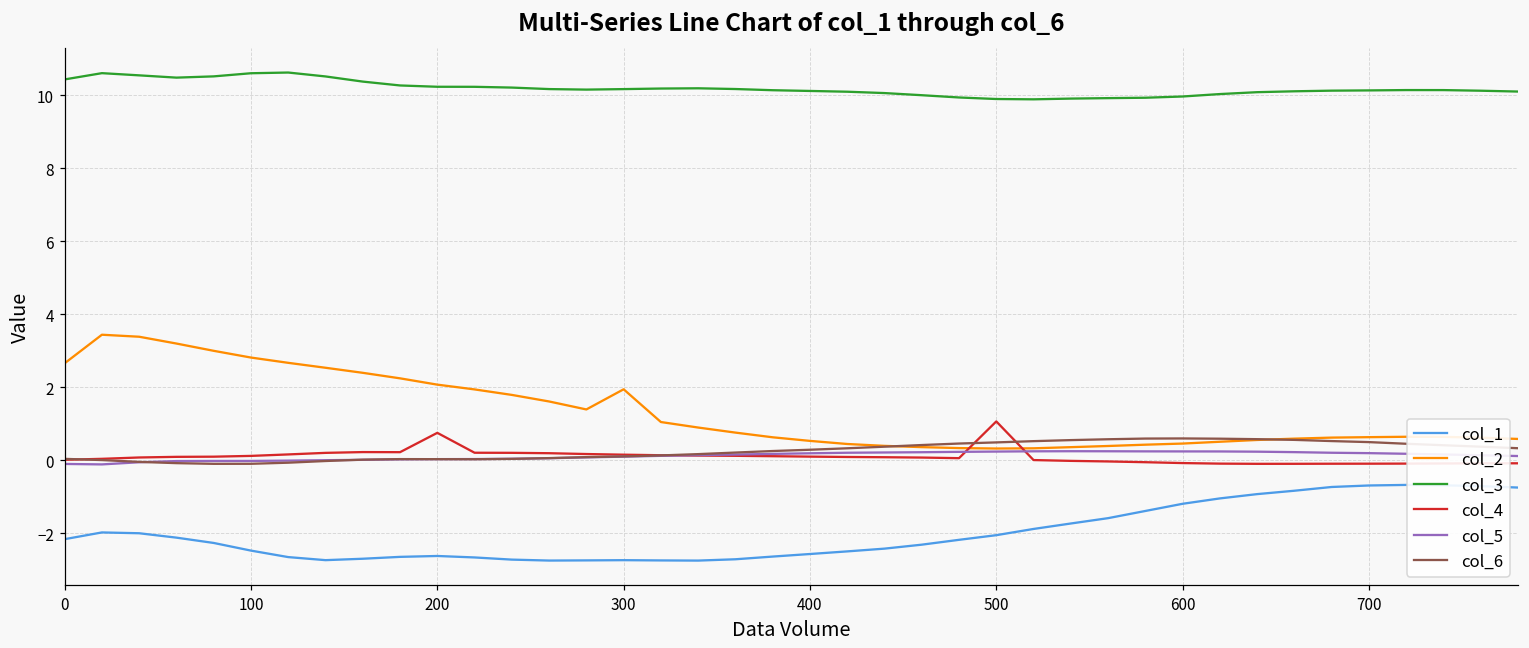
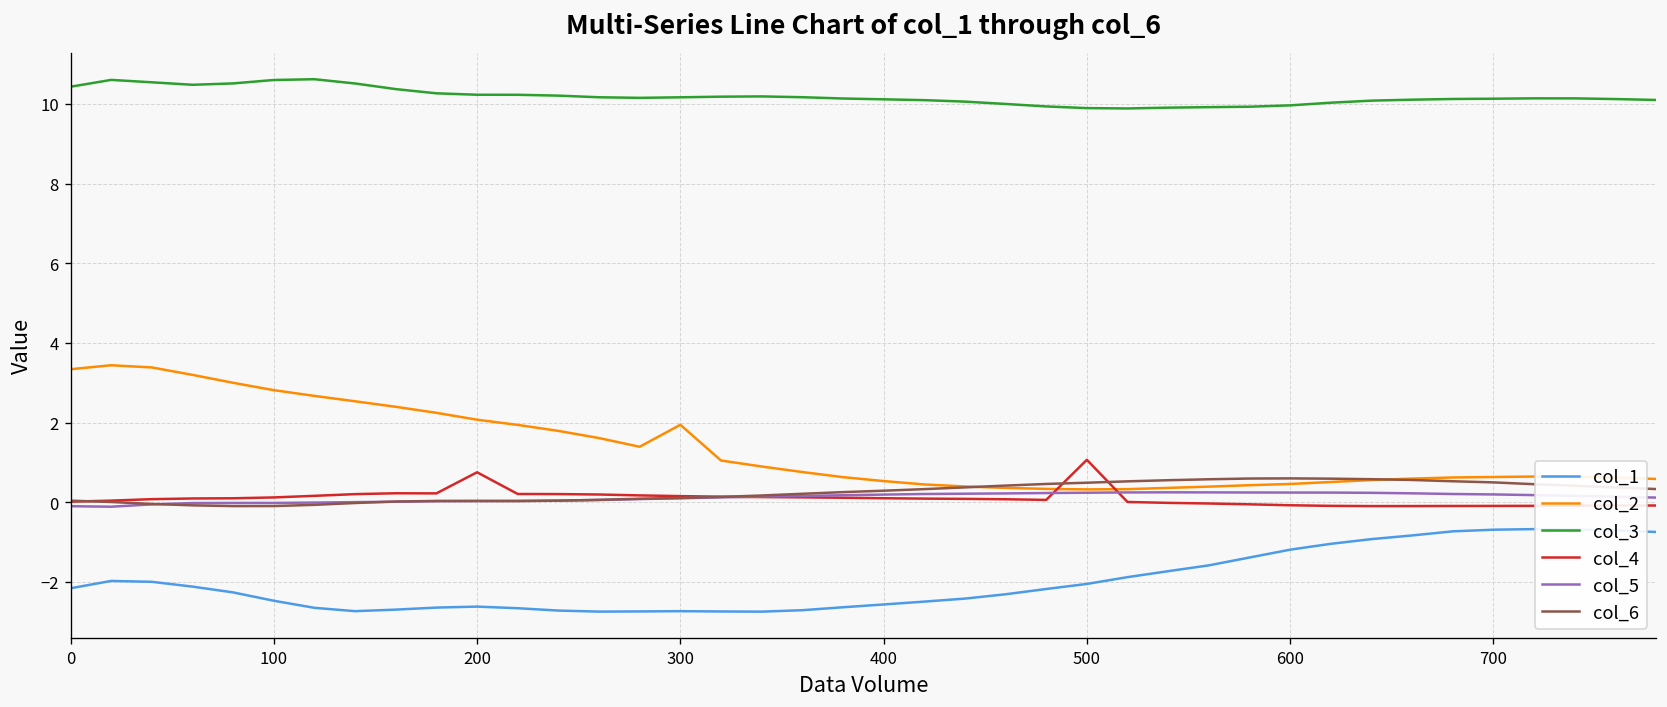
col_2, 0: 2.7 -> 3.3
